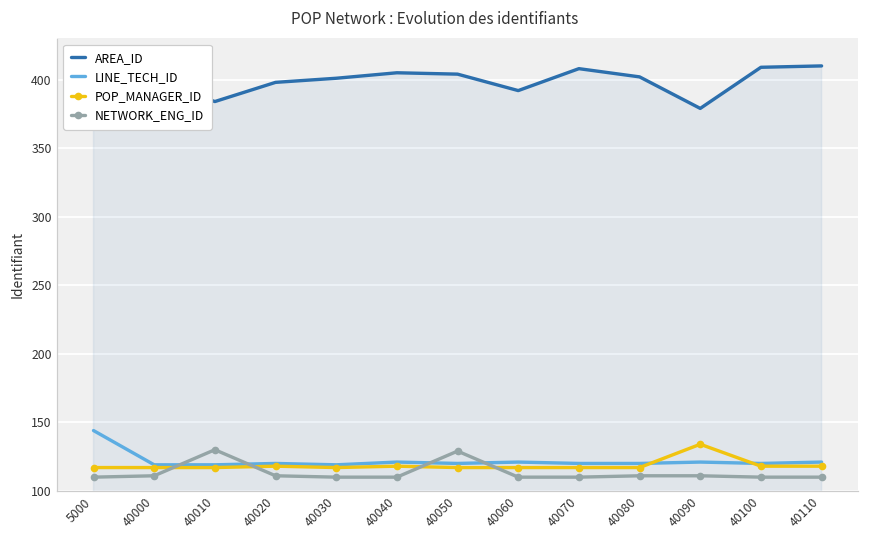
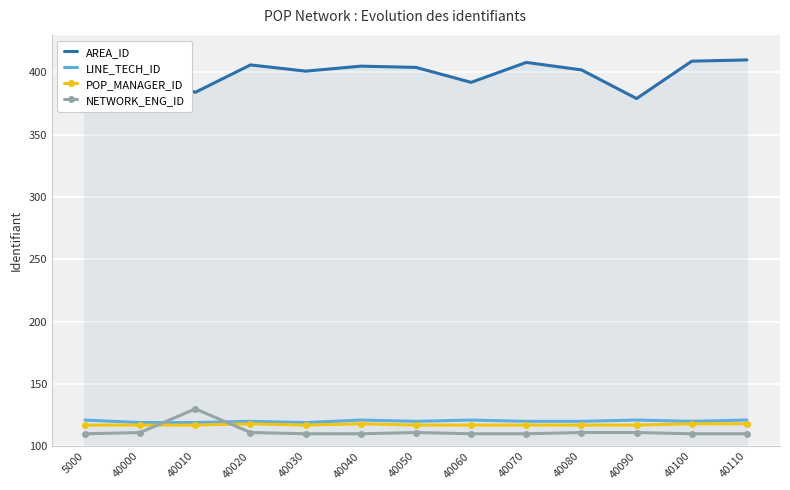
LINE_TECH_ID, 5000: 144 -> 121
AREA_ID, 40020: 398 -> 406
NETWORK_ENG_ID, 40050: 129 -> 111
POP_MANAGER_ID, 40090: 134 -> 117
